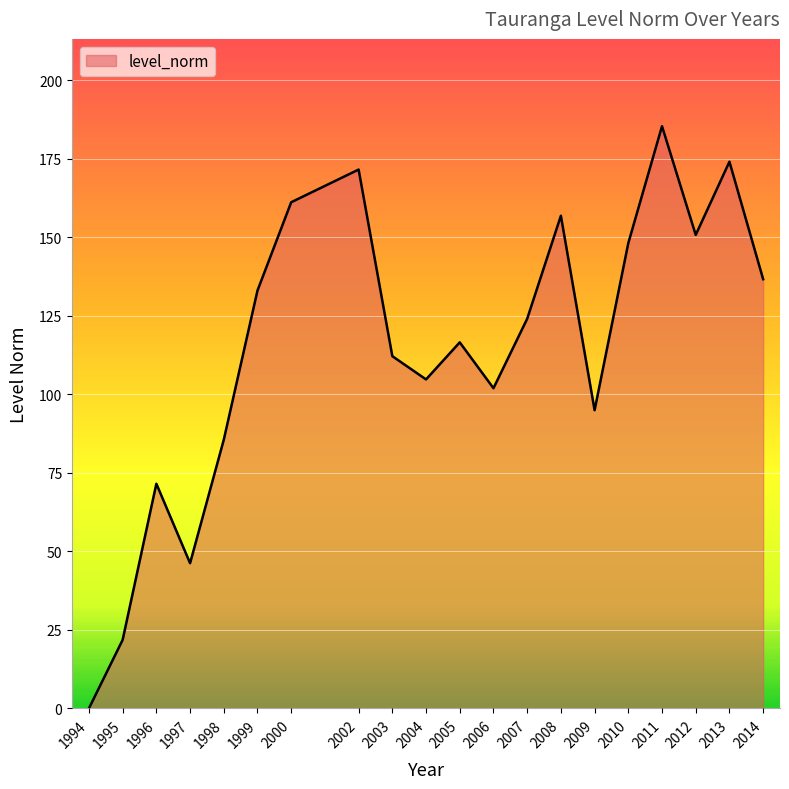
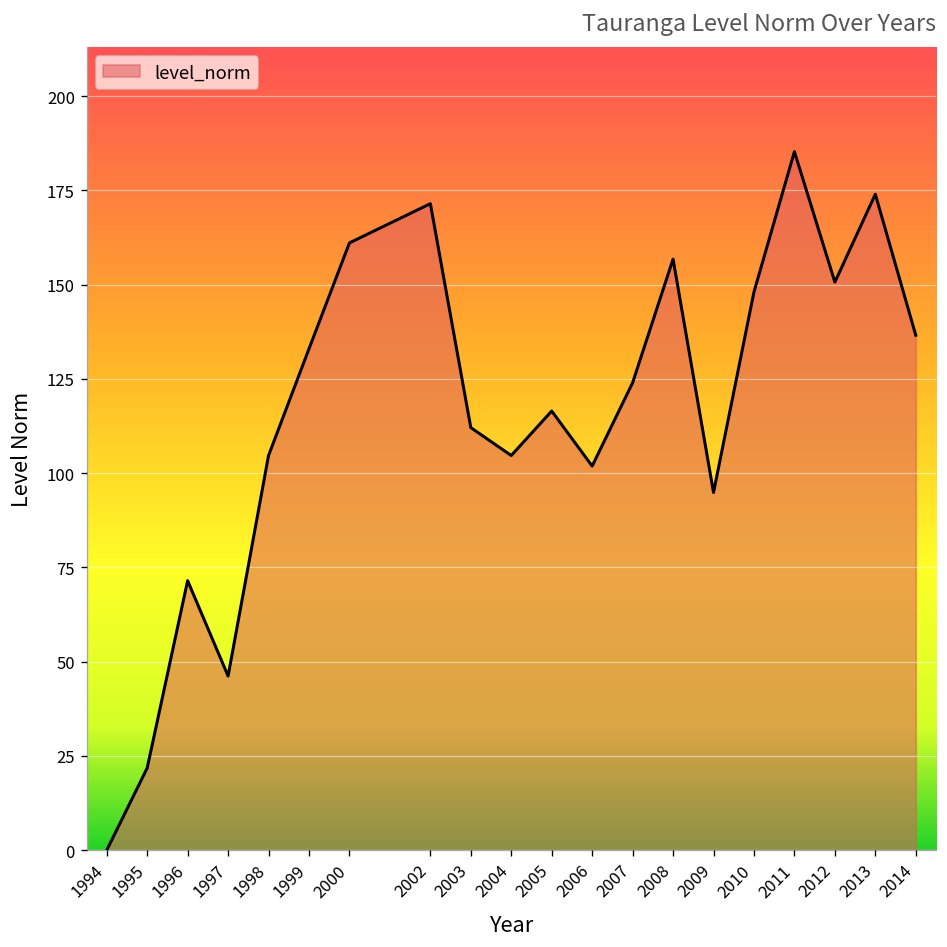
1998: 86 -> 105
